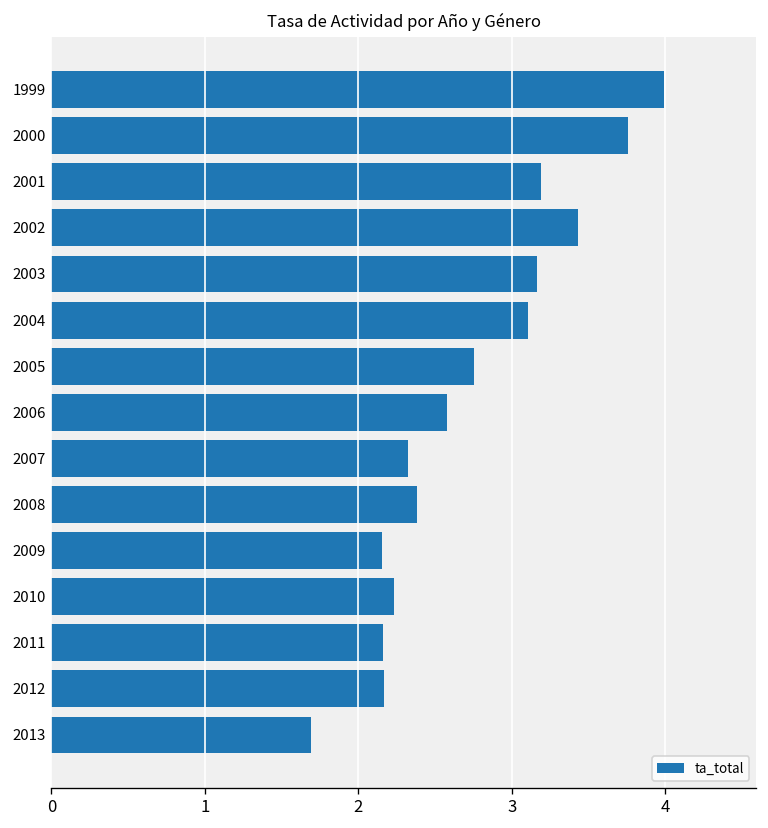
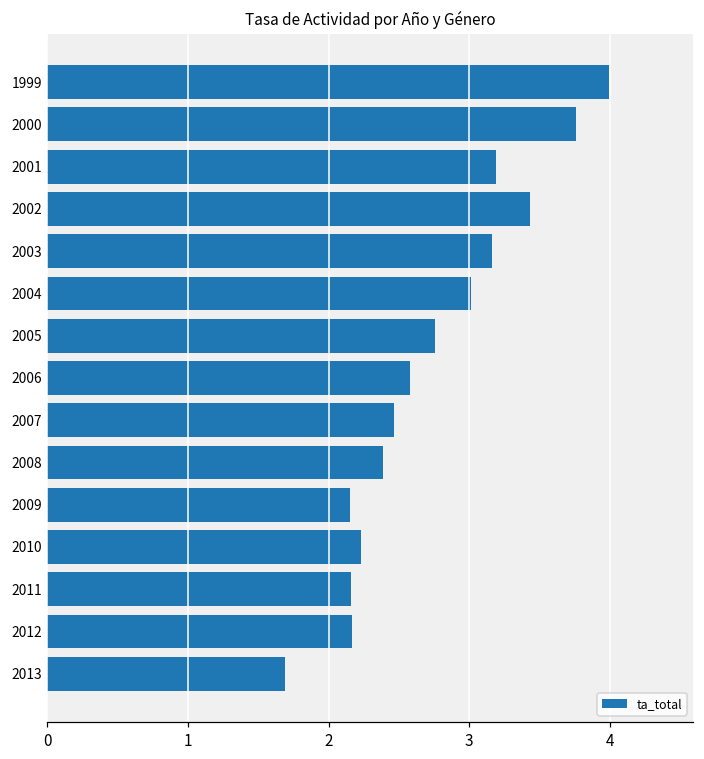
2004: 3.10 -> 3.01
2007: 2.32 -> 2.47
